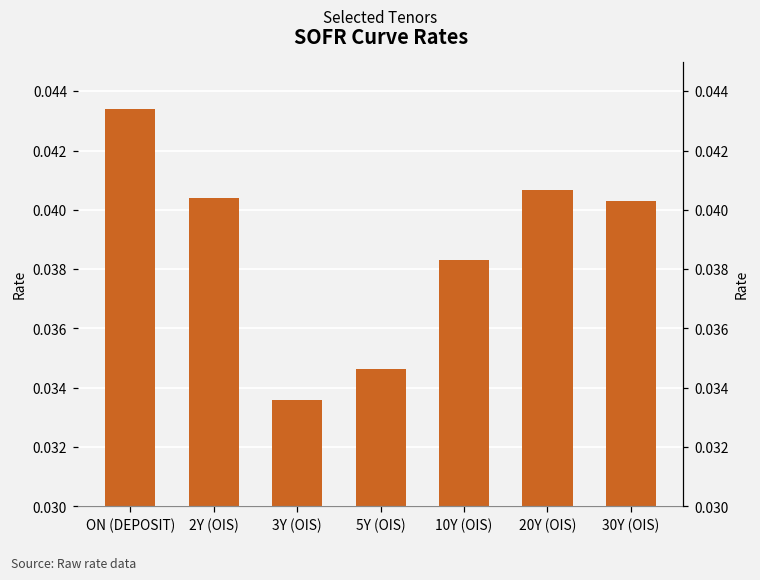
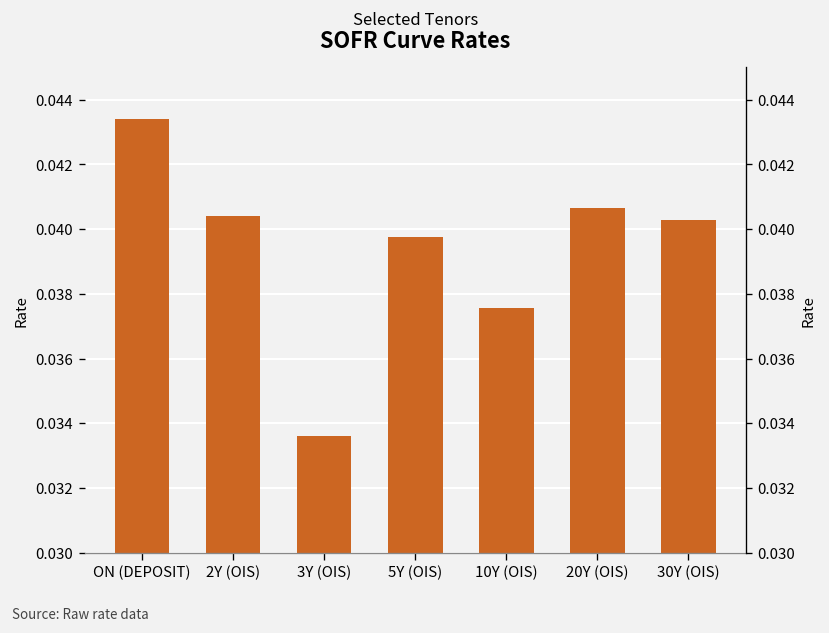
5Y (OIS): 0.0346 -> 0.0398
10Y (OIS): 0.0383 -> 0.0376
